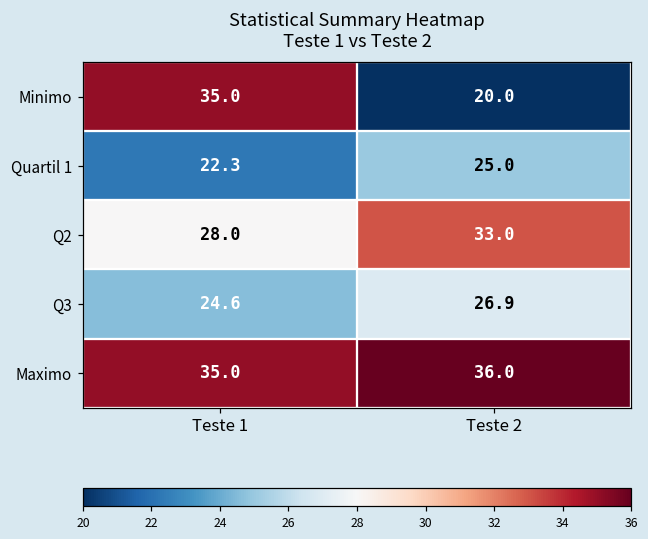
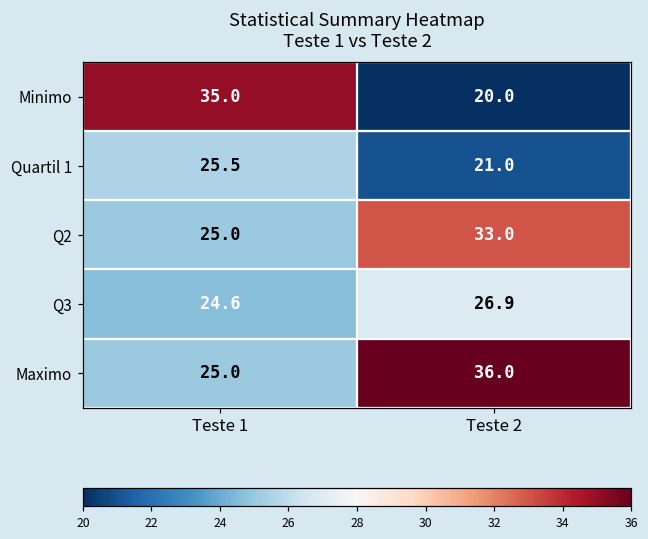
Quartil 1, Teste 1: 22.3 -> 25.5
Quartil 1, Teste 2: 25.0 -> 21.0
Q2, Teste 1: 28.0 -> 25.0
Maximo, Teste 1: 35.0 -> 25.0
